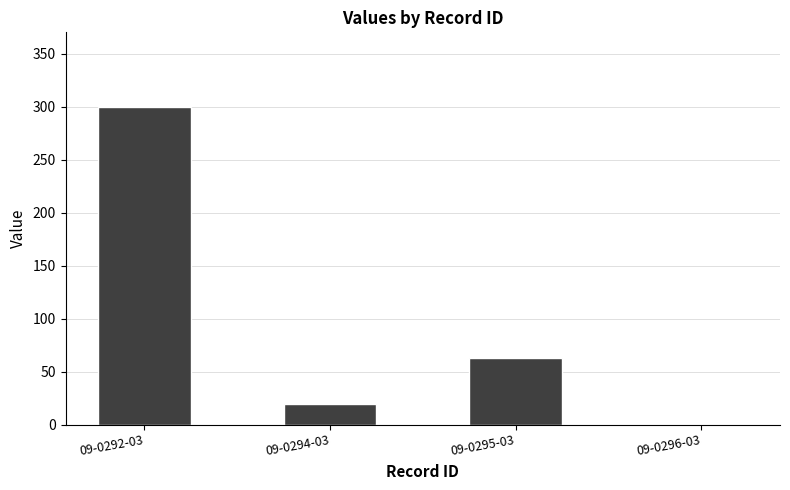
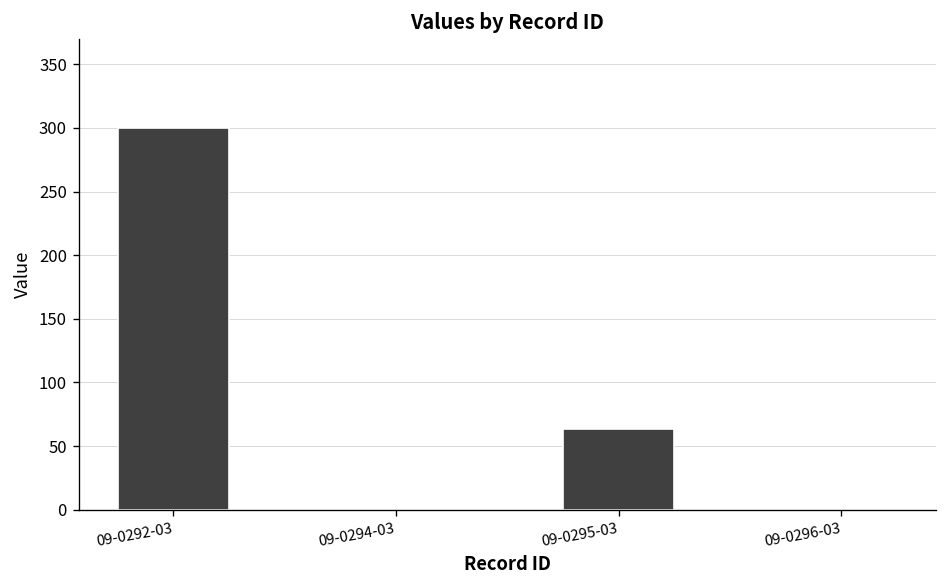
09-0294-03: 20 -> 0
